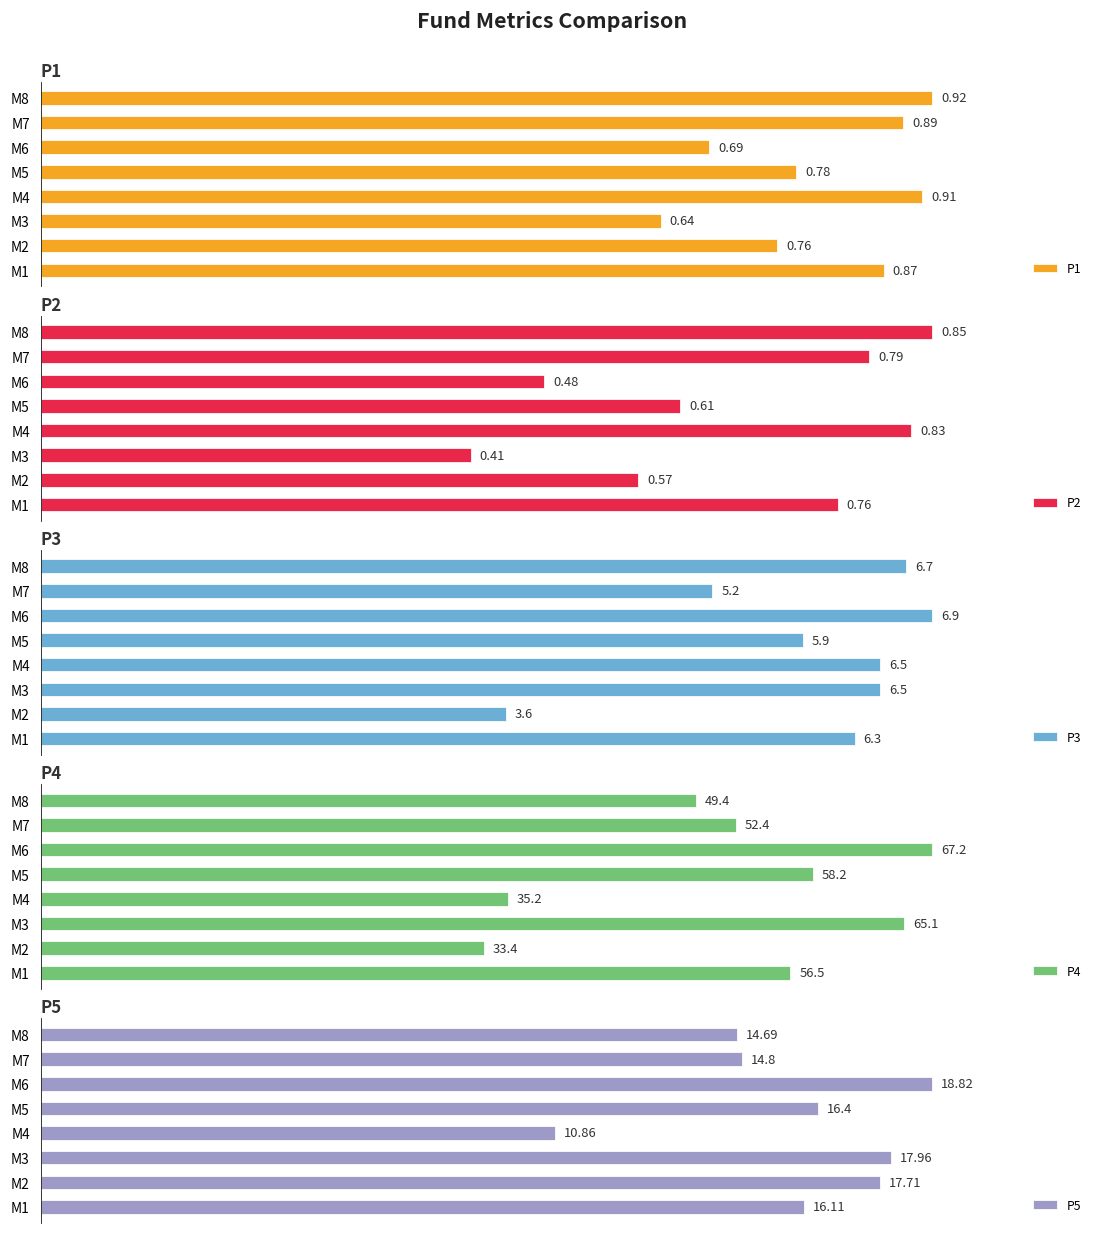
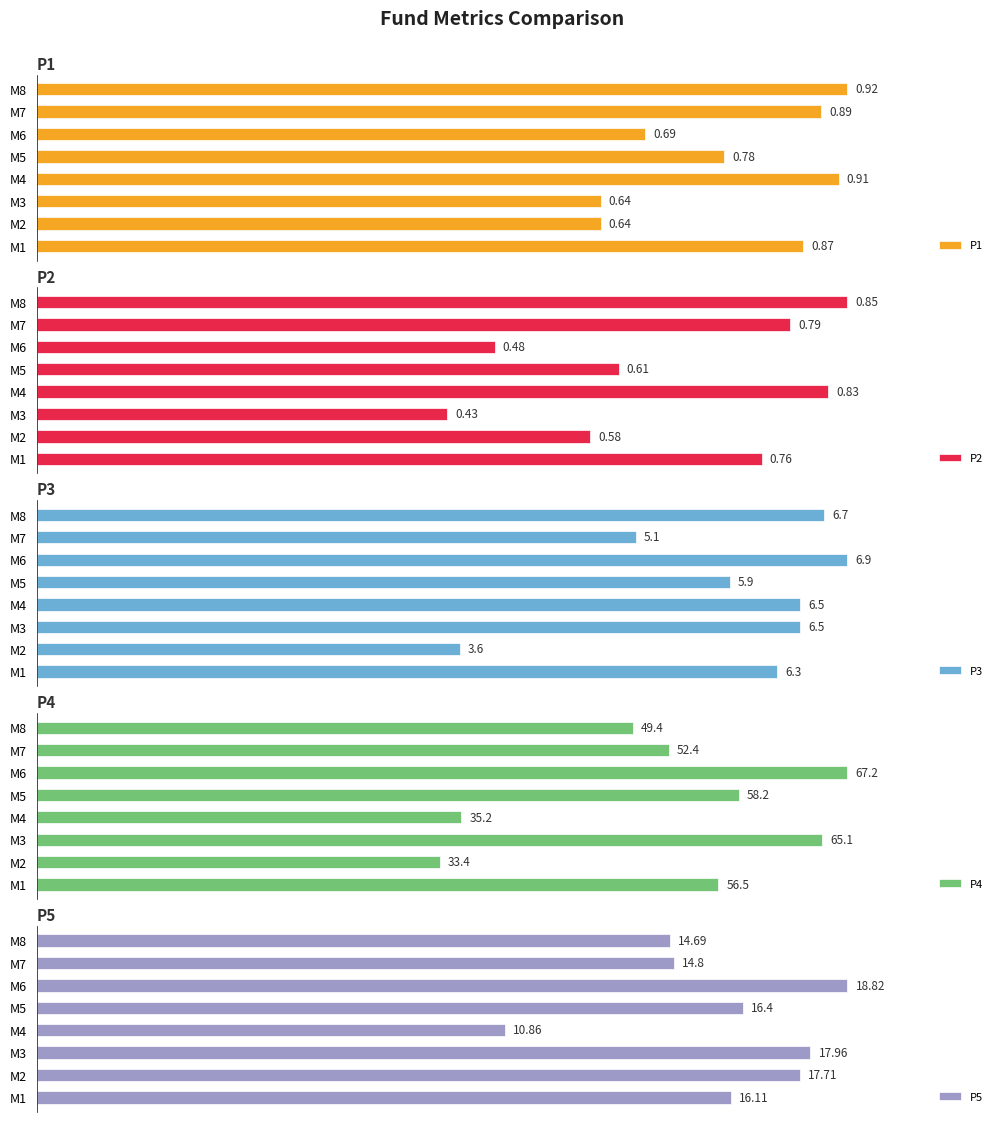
P1, M2: 0.76 -> 0.64
P2, M3: 0.41 -> 0.43
P2, M2: 0.57 -> 0.58
P3, M7: 5.2 -> 5.1
